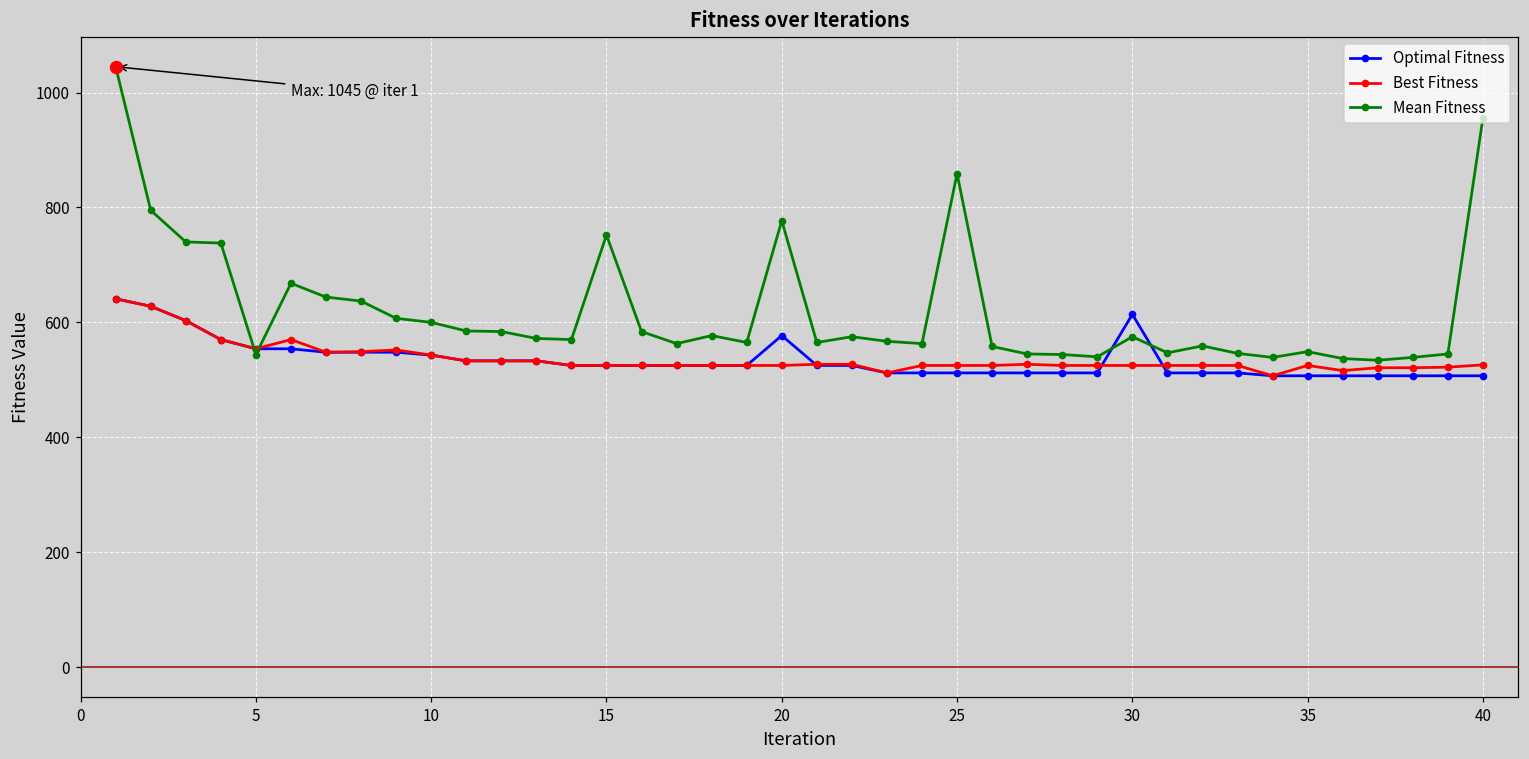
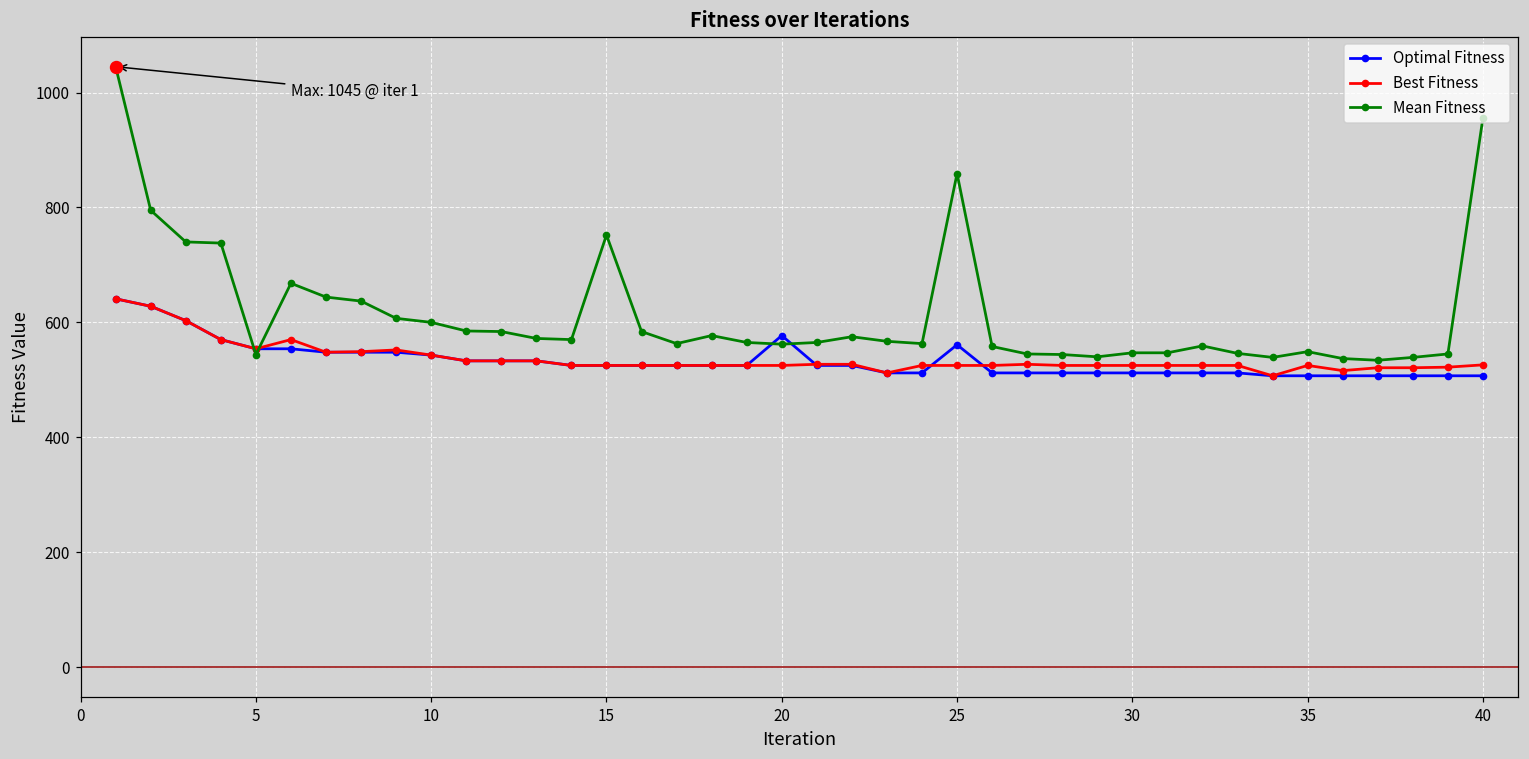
Mean Fitness, 20: 780 -> 560
Optimal Fitness, 25: 510 -> 560
Optimal Fitness, 30: 610 -> 510
Mean Fitness, 30: 580 -> 550
